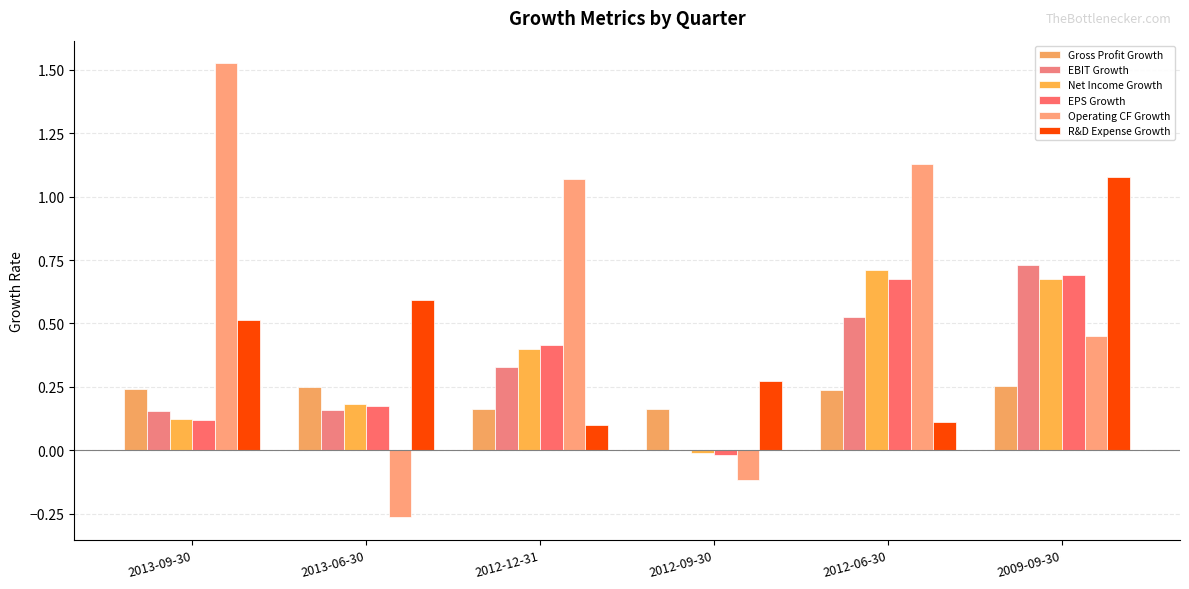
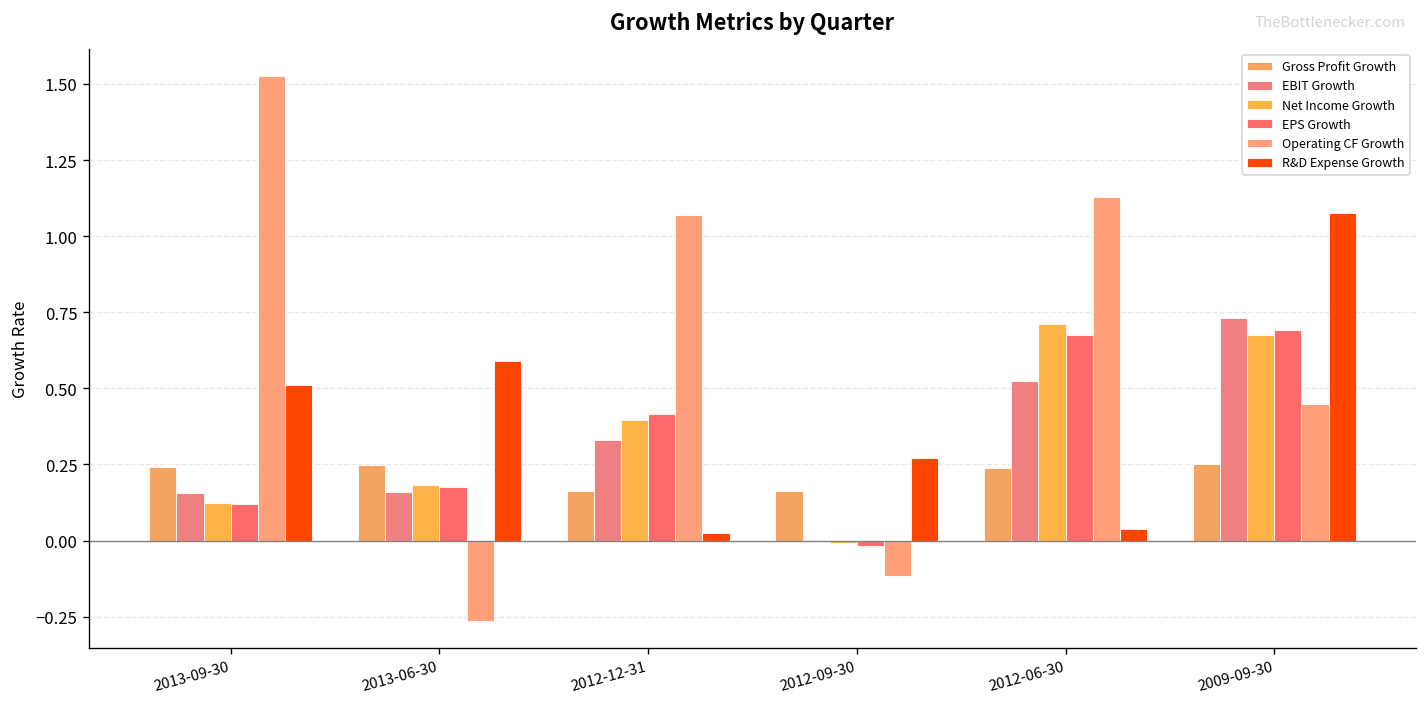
R&D Expense Growth, 2012-12-31: 0.10 -> 0.03
R&D Expense Growth, 2012-06-30: 0.11 -> 0.04
